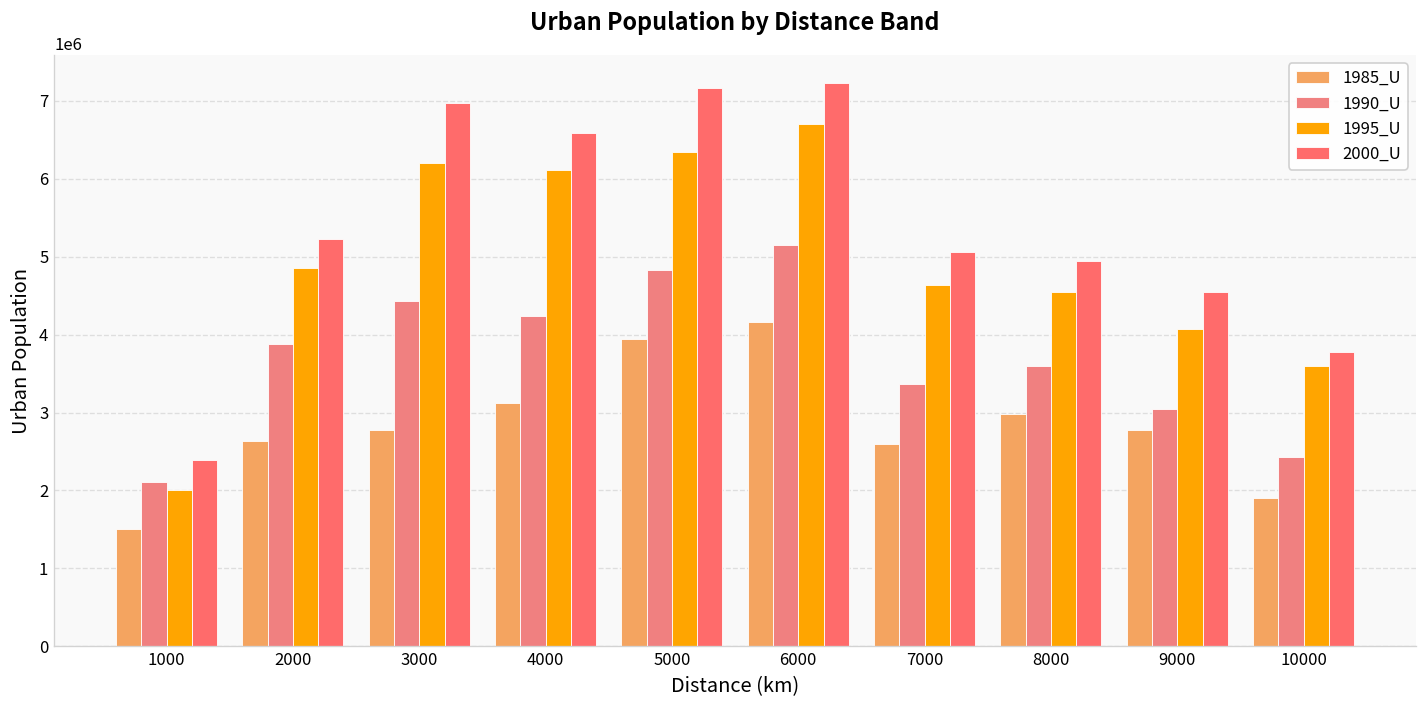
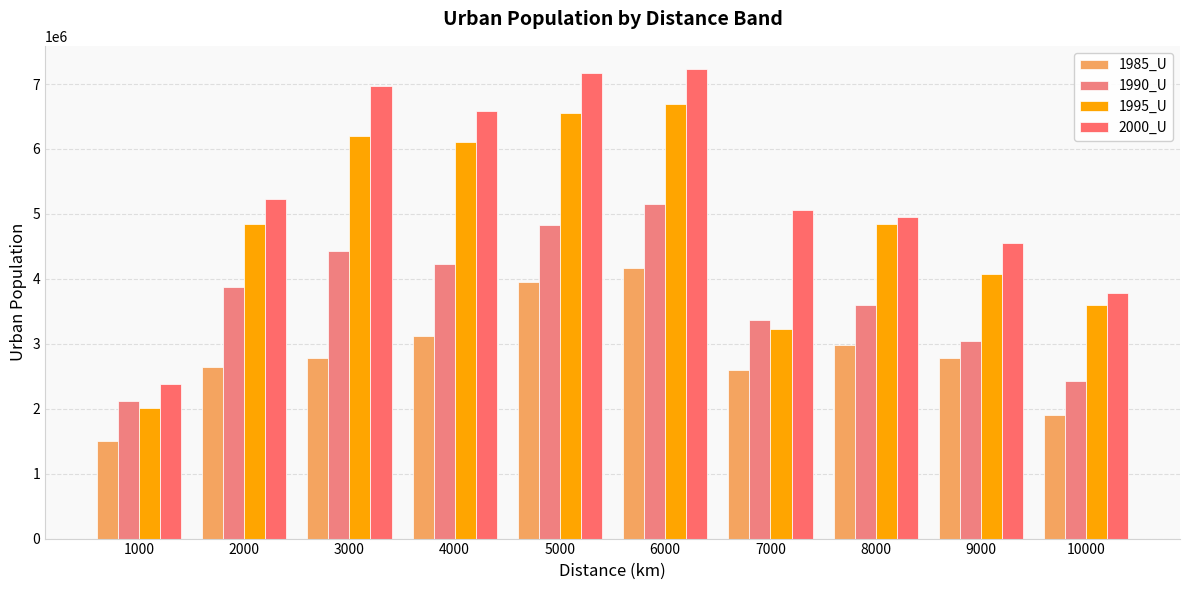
1995_U, 5000: 6300000 -> 6500000
1995_U, 7000: 4600000 -> 3200000
1995_U, 8000: 4500000 -> 4800000
